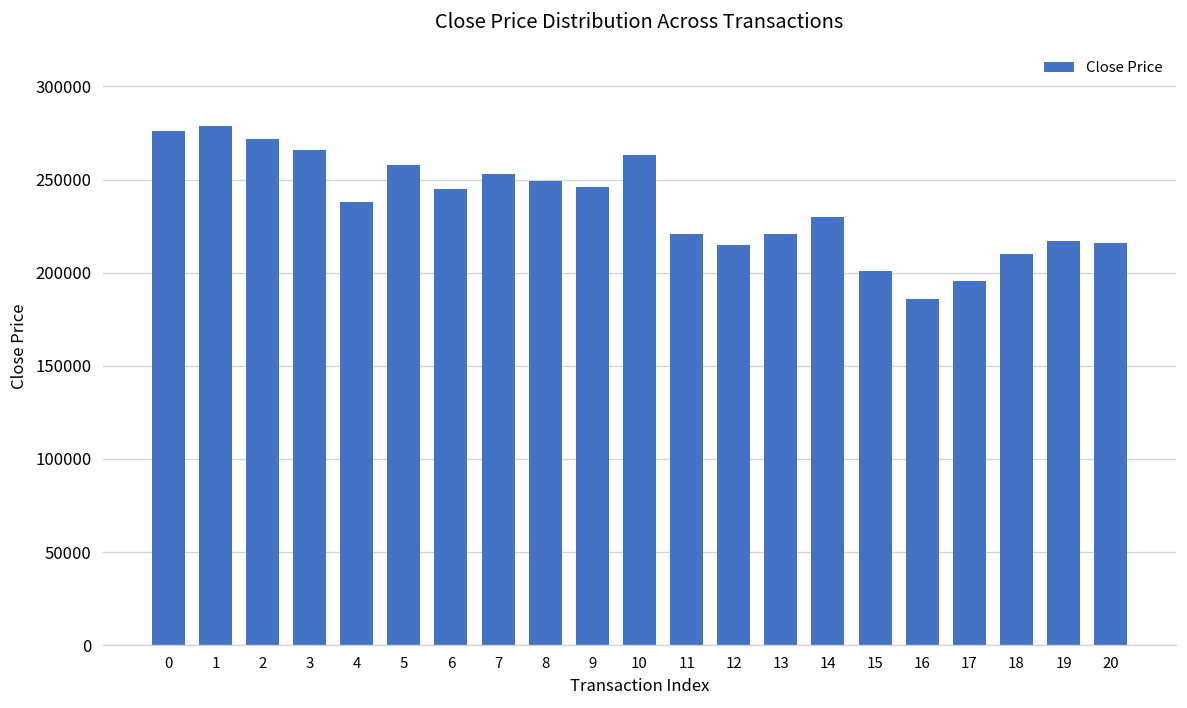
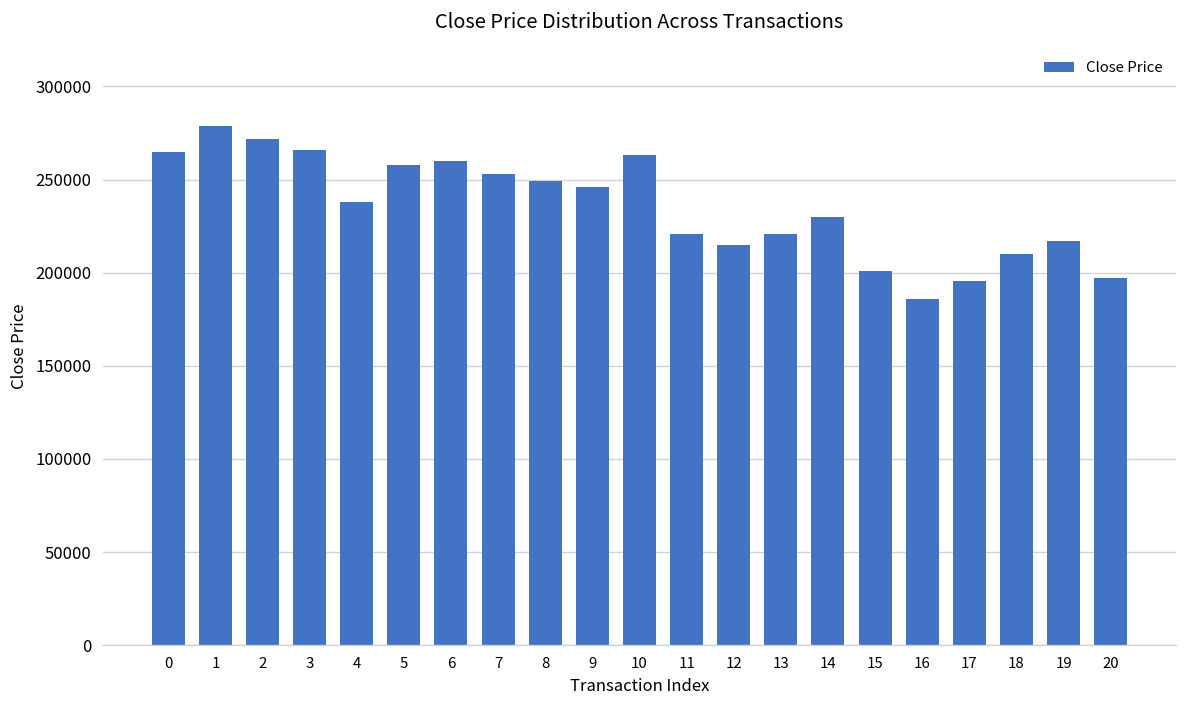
0: 276000 -> 265000
6: 245000 -> 260000
20: 216000 -> 197000
